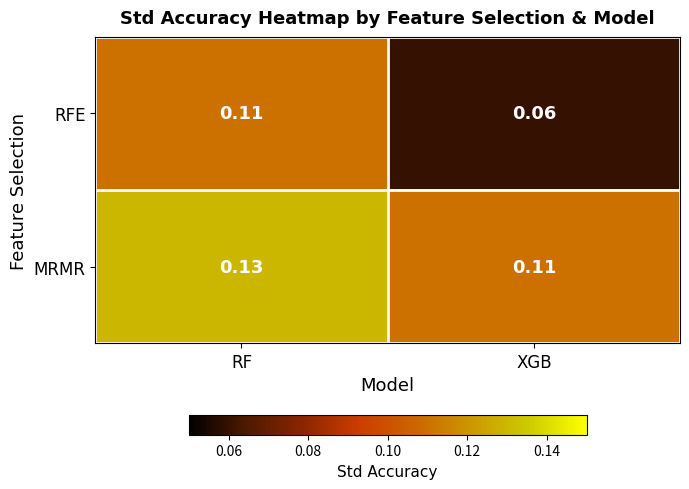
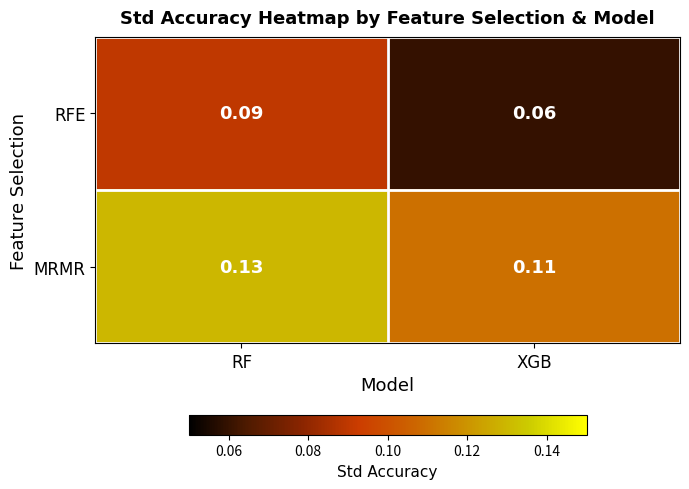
RFE, RF: 0.11 -> 0.09
